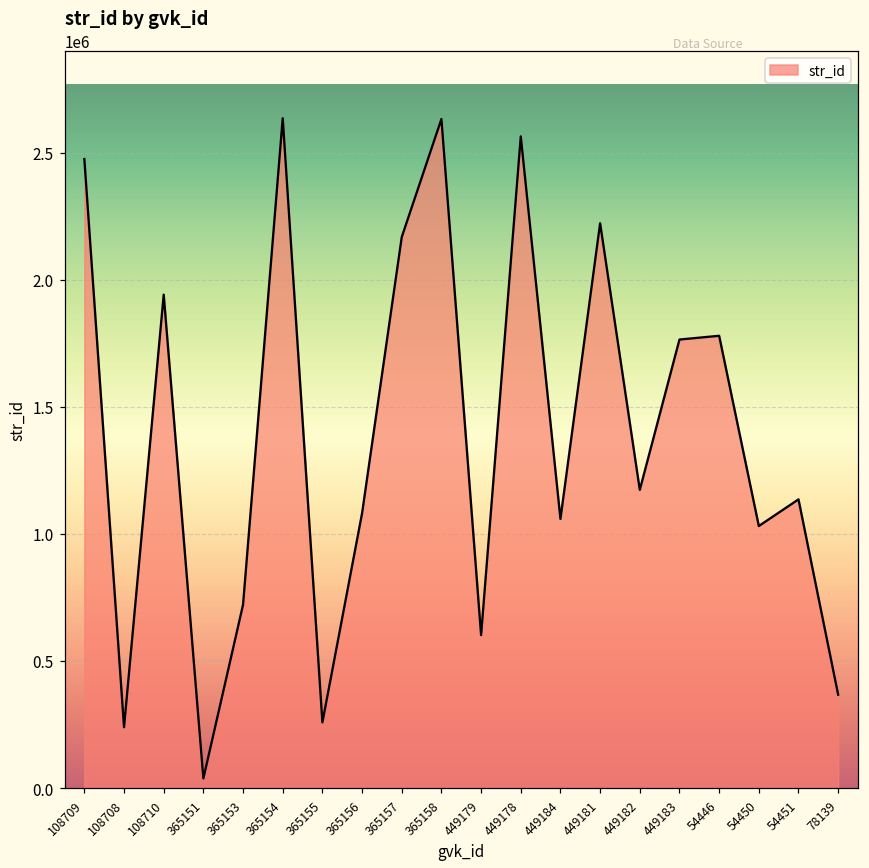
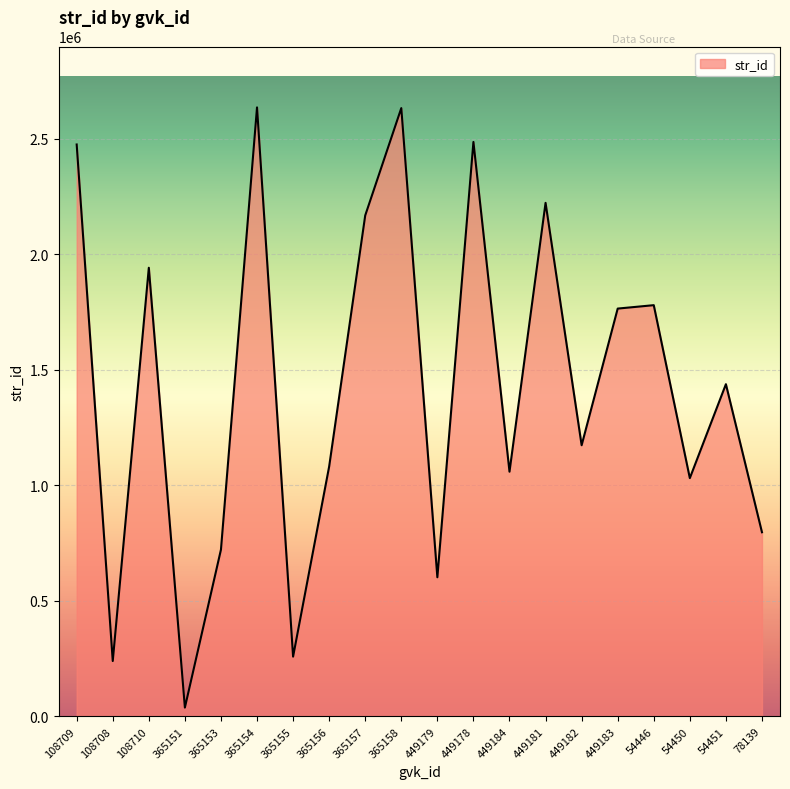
449178: 2560000 -> 2490000
54451: 1140000 -> 1440000
78139: 370000 -> 800000
